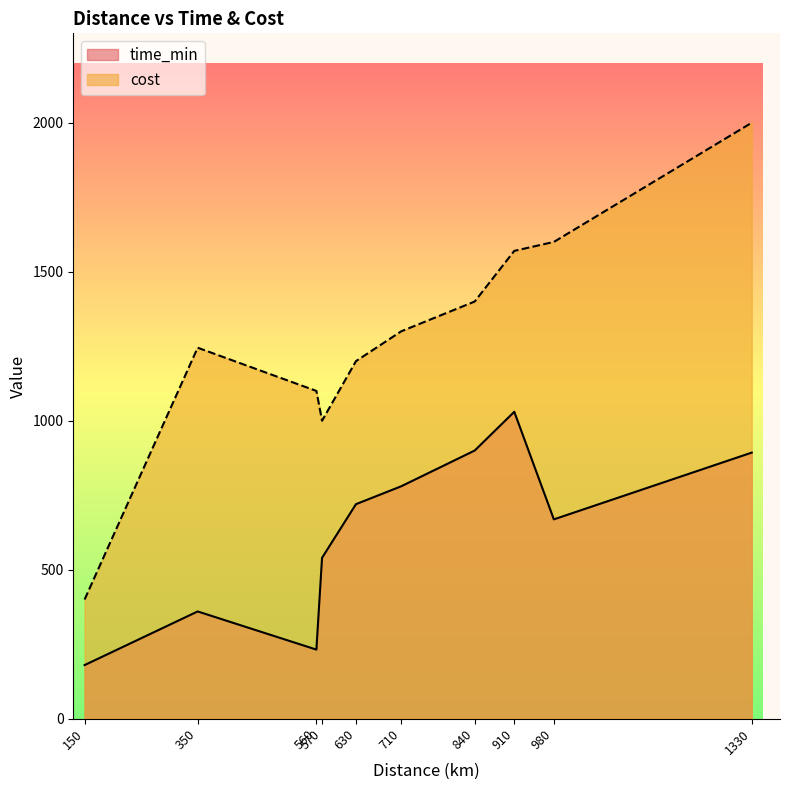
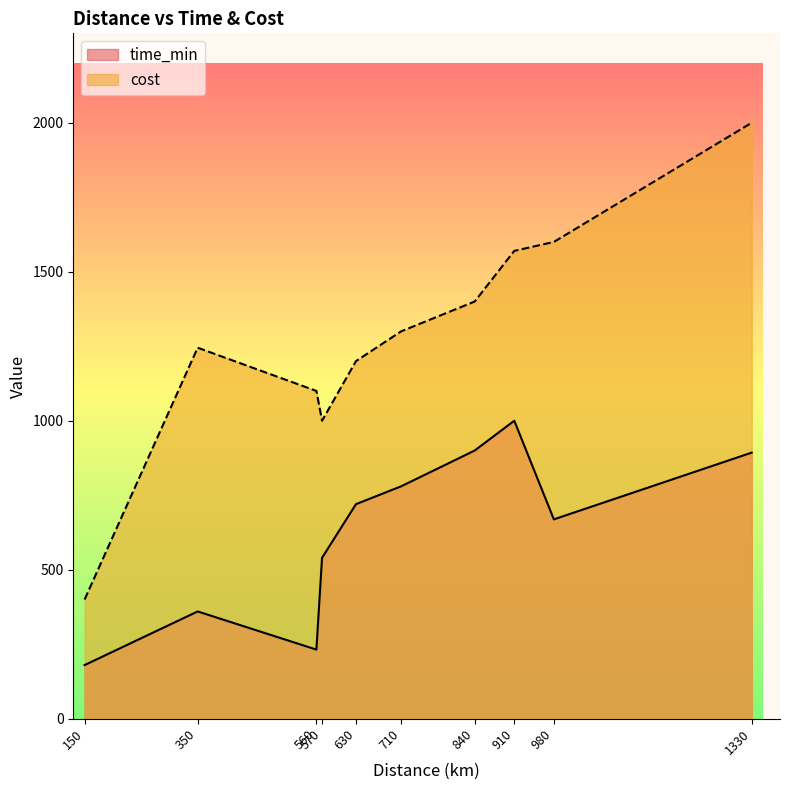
time_min, 910: 1030 -> 1000
